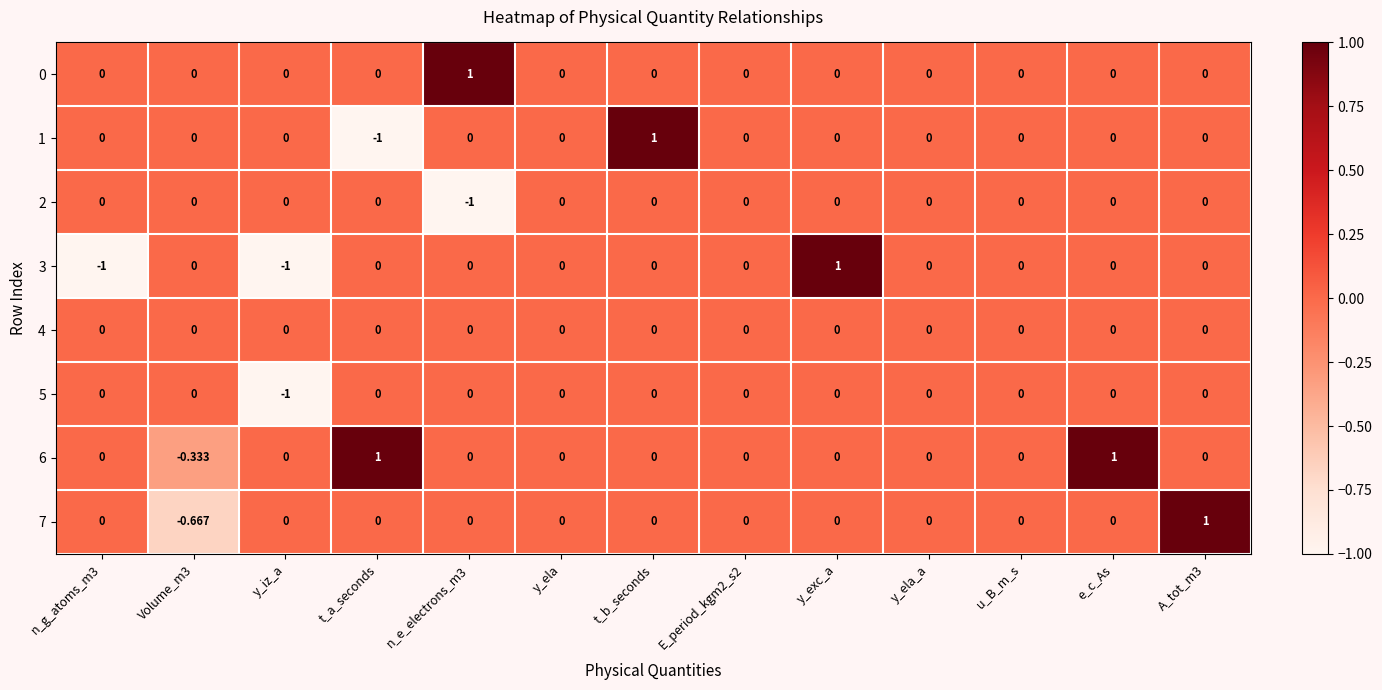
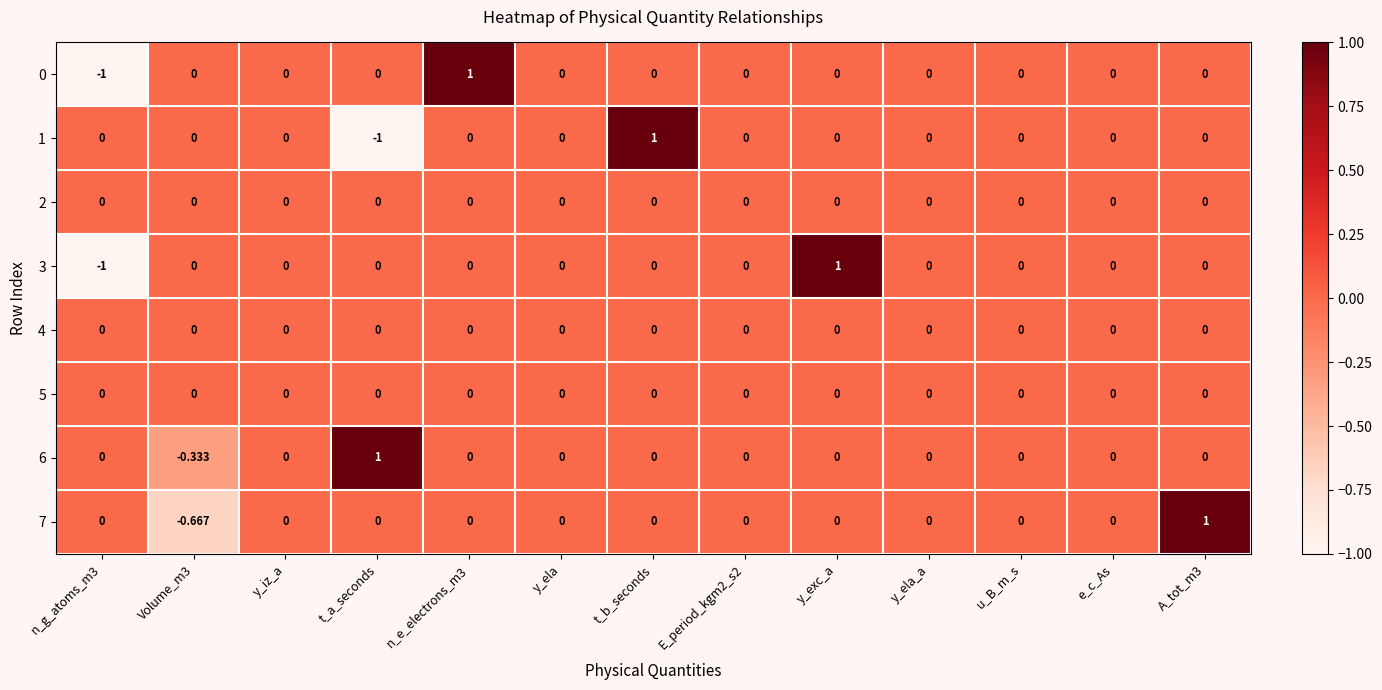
0, n_g_atoms_m3: 0 -> -1
2, n_e_electrons_m3: -1 -> 0
3, y_iz_a: -1 -> 0
5, y_iz_a: -1 -> 0
6, e_c_As: 1 -> 0
